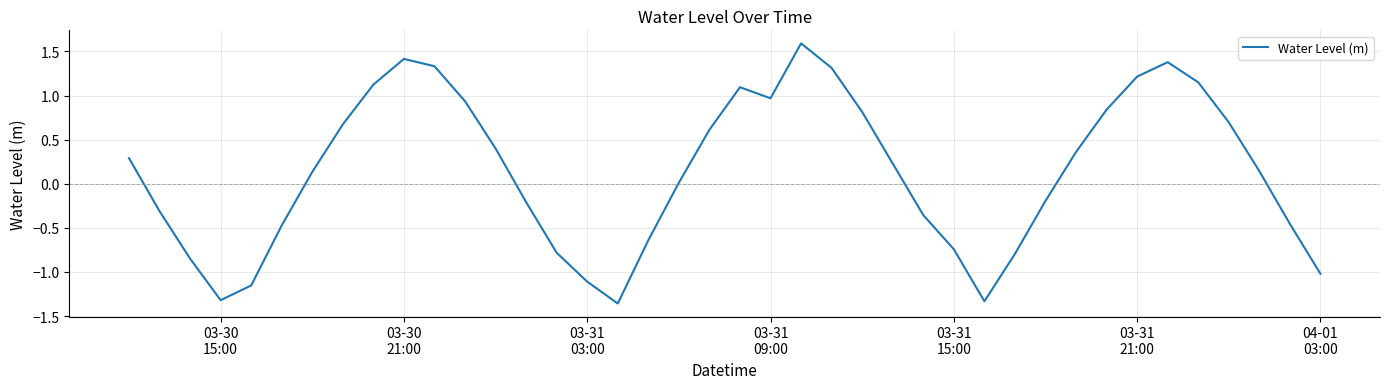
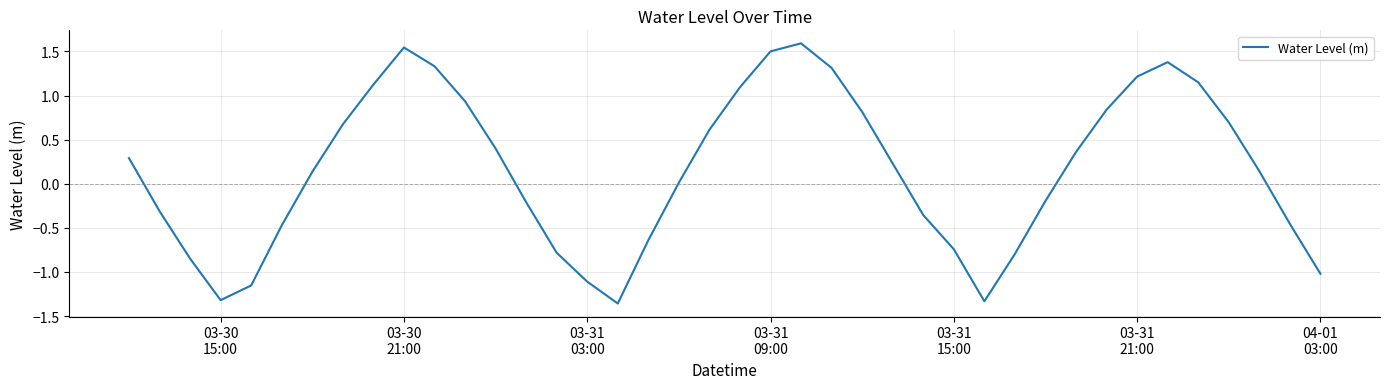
03-30 21:00: 1.4 -> 1.5
03-31 09:00: 1.0 -> 1.5
